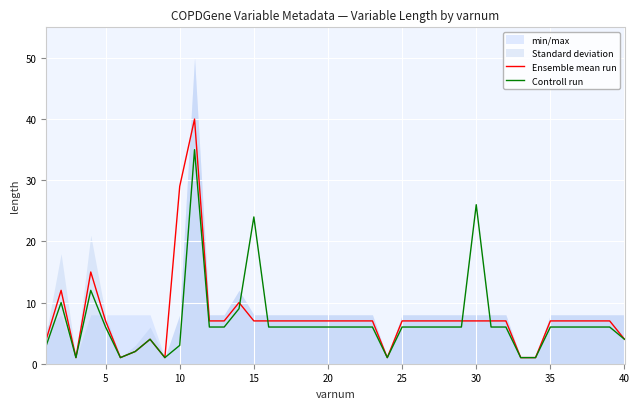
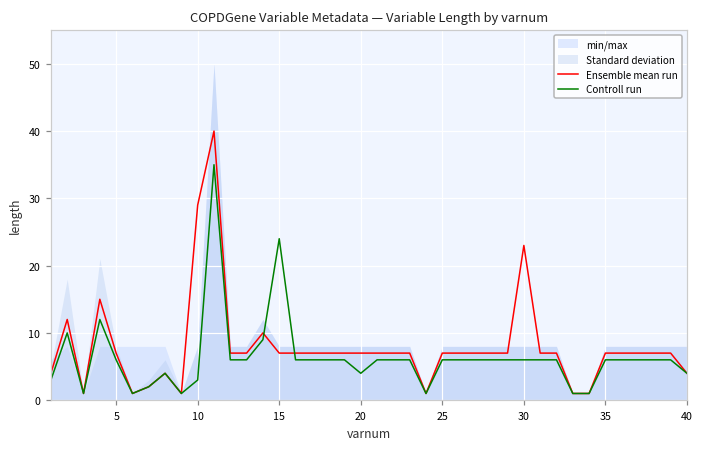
Controll run, 20: 6 -> 4
Ensemble mean run, 30: 7 -> 23
Controll run, 30: 26 -> 6
